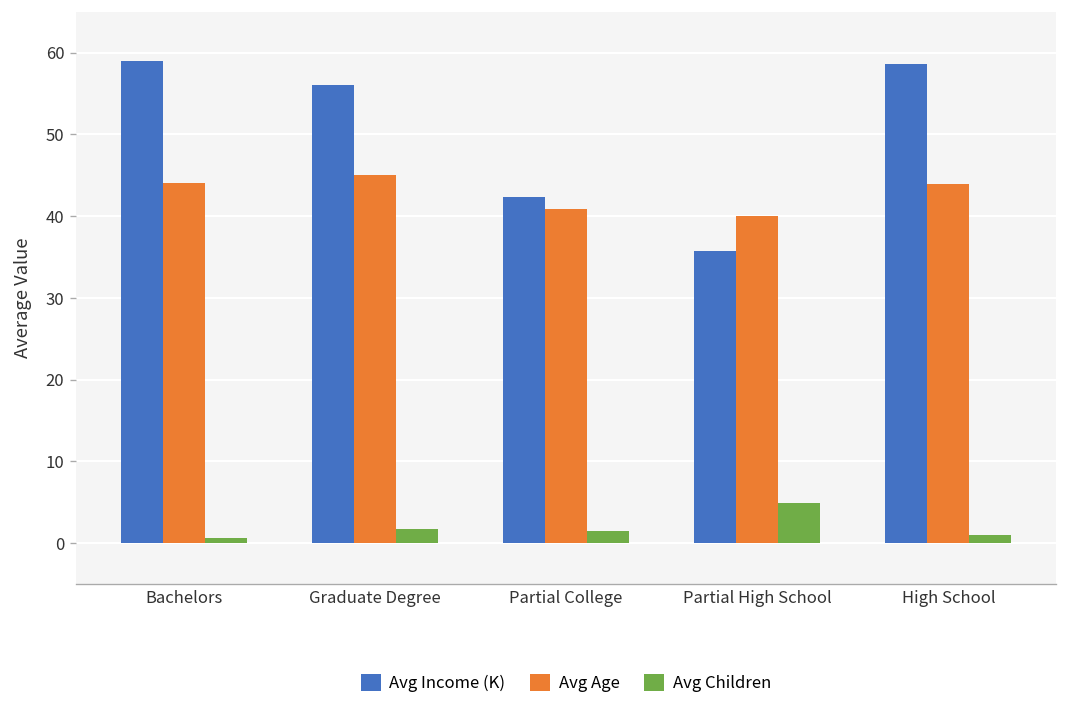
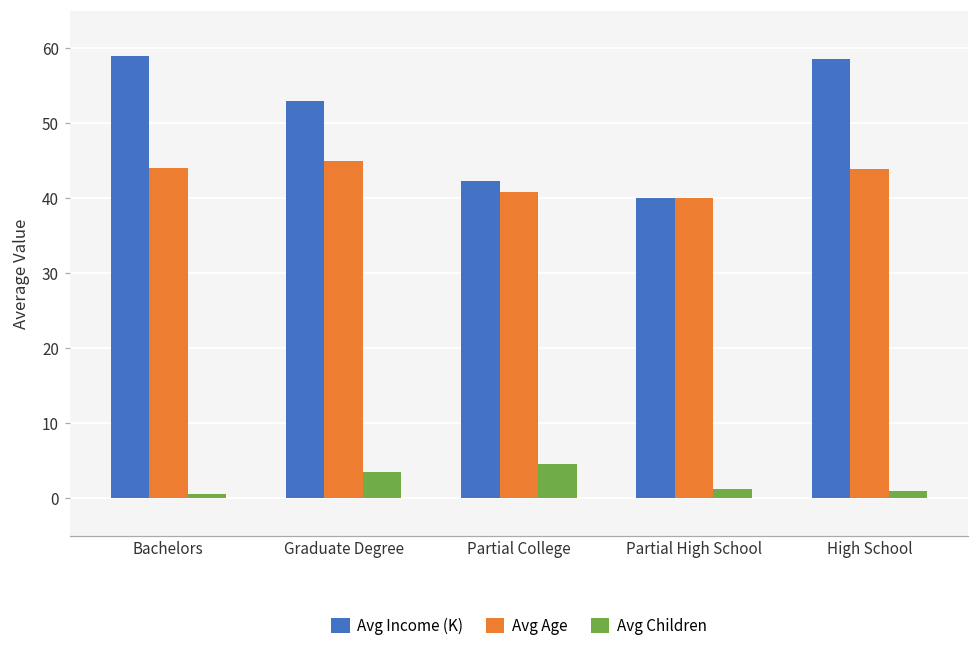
Avg Income (K), Graduate Degree: 56 -> 53
Avg Children, Graduate Degree: 2 -> 4
Avg Children, Partial College: 2 -> 5
Avg Income (K), Partial High School: 36 -> 40
Avg Children, Partial High School: 5 -> 1
